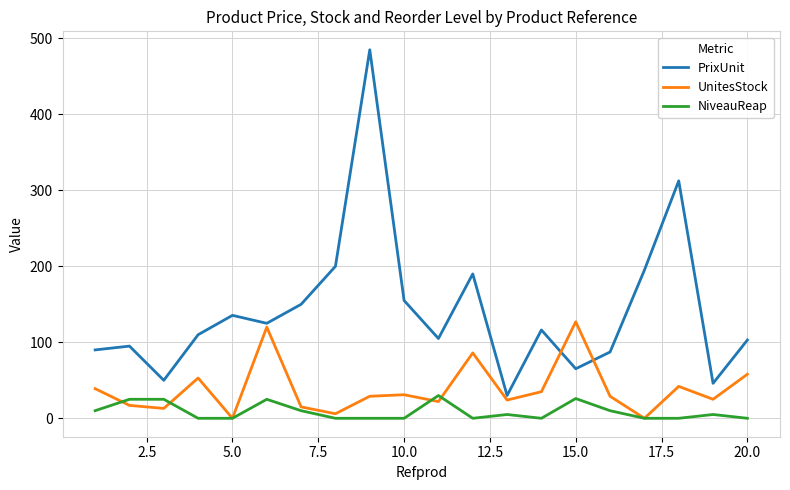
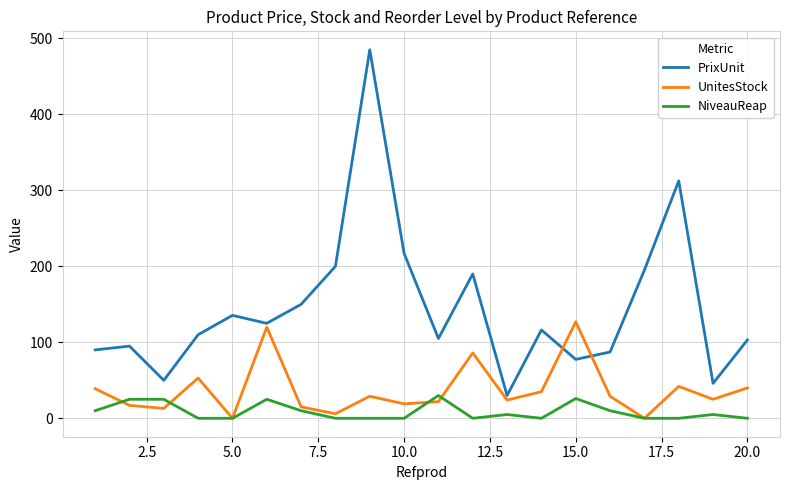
PrixUnit, 10.0: 160 -> 220
UnitesStock, 10.0: 30 -> 20
PrixUnit, 15.0: 70 -> 80
UnitesStock, 20.0: 60 -> 40
